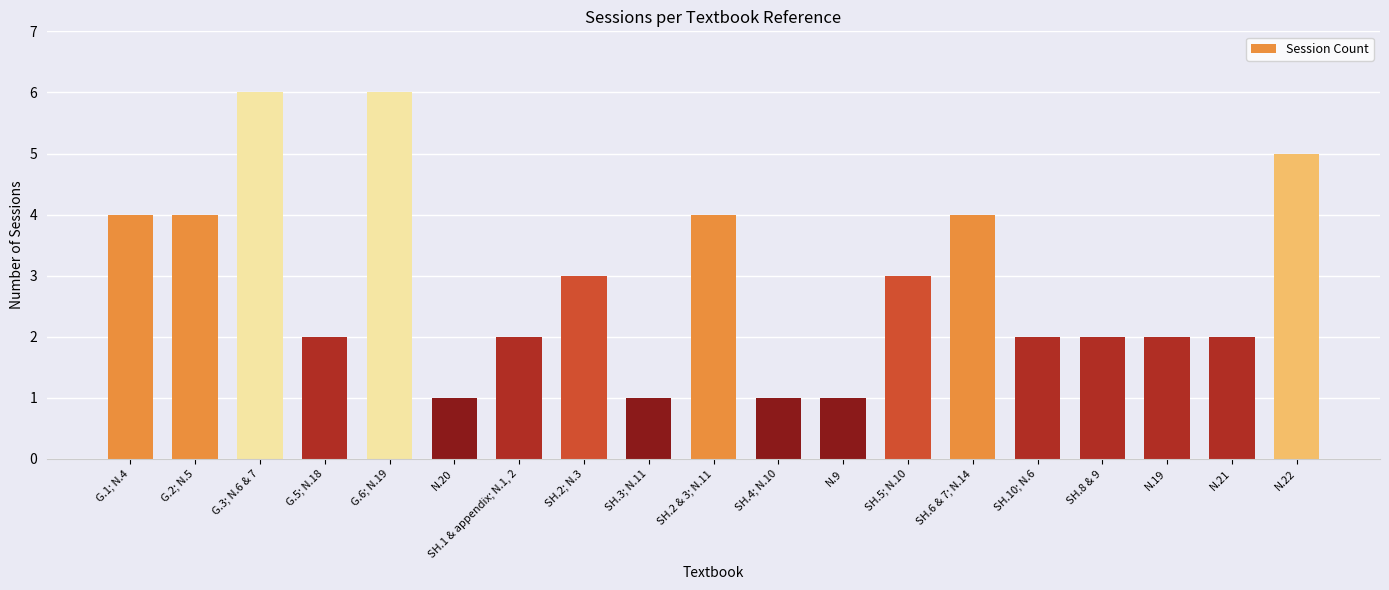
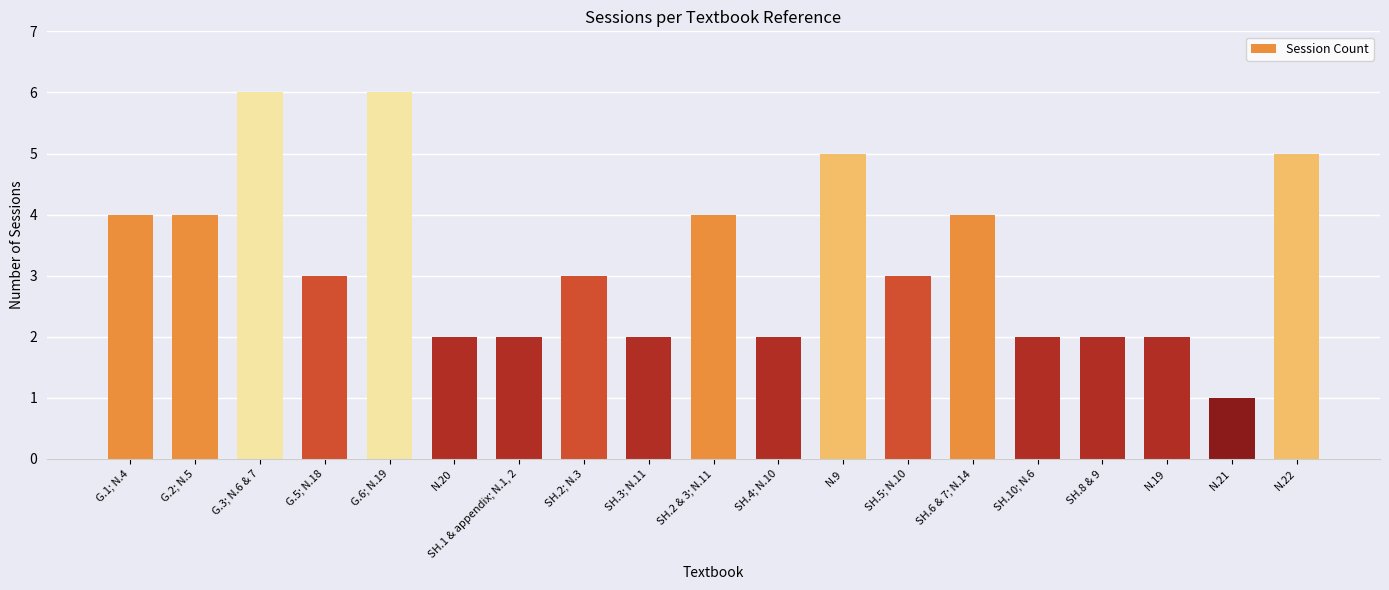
G.5; N.18: 2 -> 3
N.20: 1 -> 2
SH.3; N.11: 1 -> 2
SH.4; N.10: 1 -> 2
N.9: 1 -> 5
N.21: 2 -> 1
